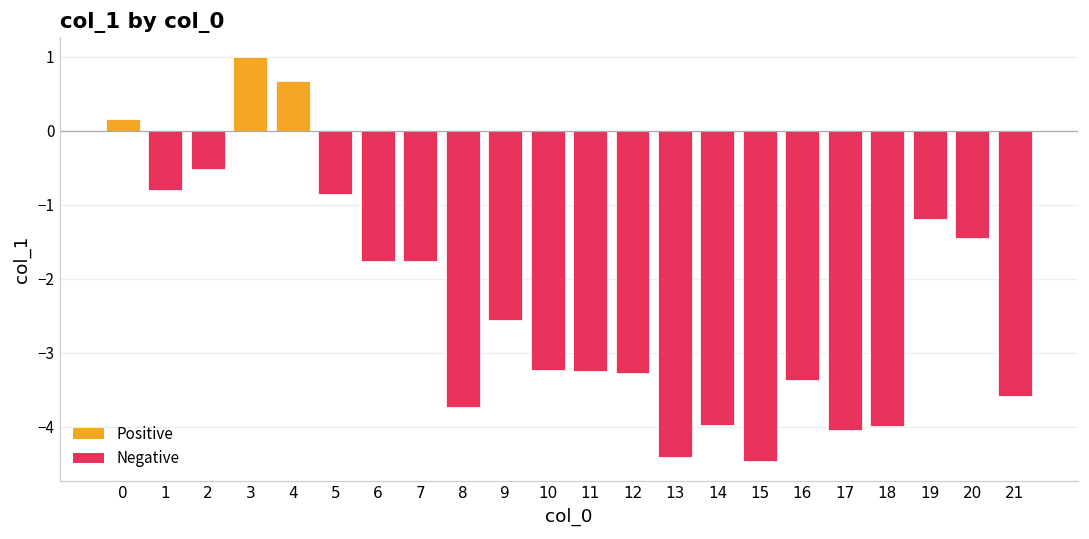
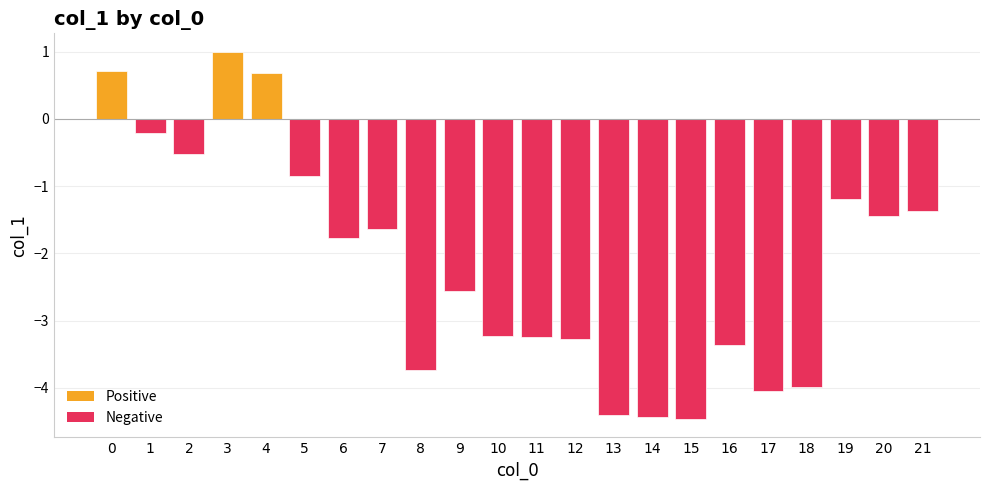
0: 0.2 -> 0.7
1: -0.8 -> -0.2
7: -1.8 -> -1.6
14: -4.0 -> -4.4
21: -3.6 -> -1.4
